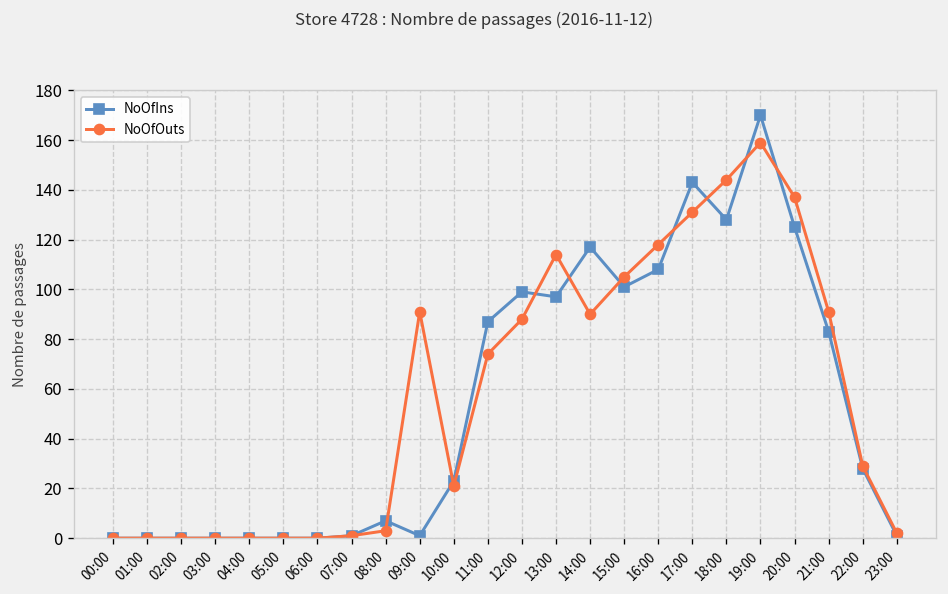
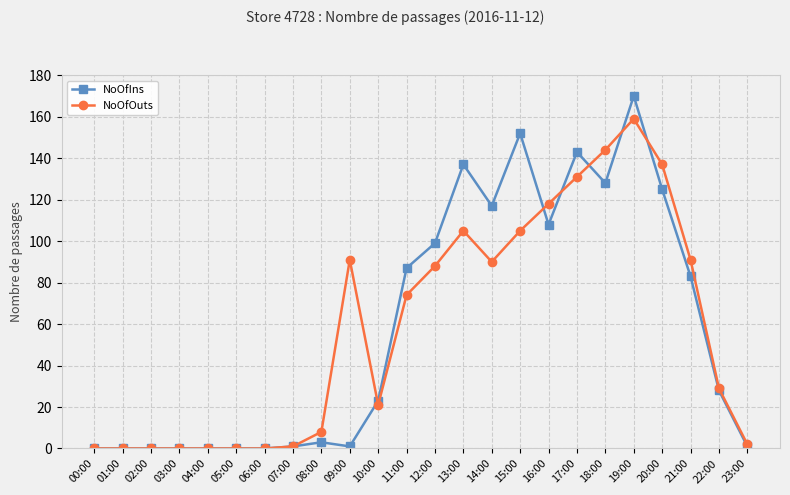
NoOfIns, 08:00: 7 -> 3
NoOfOuts, 08:00: 3 -> 8
NoOfIns, 13:00: 97 -> 137
NoOfOuts, 13:00: 114 -> 105
NoOfIns, 15:00: 101 -> 152
